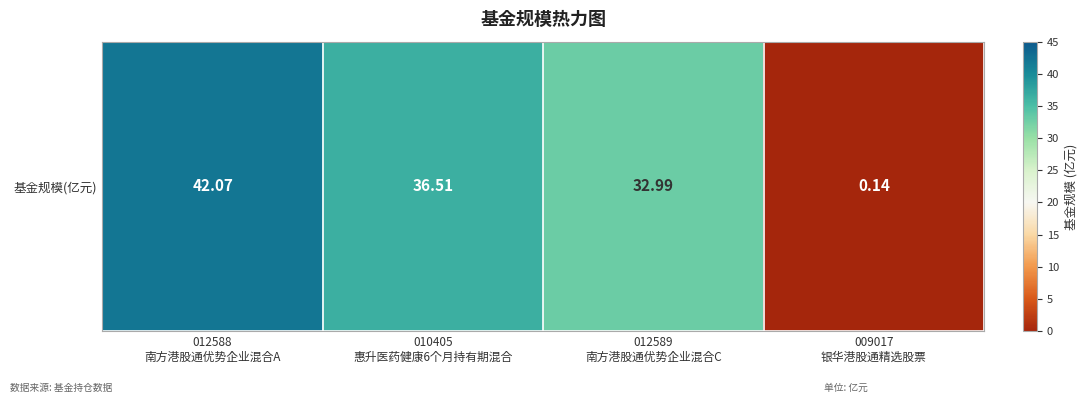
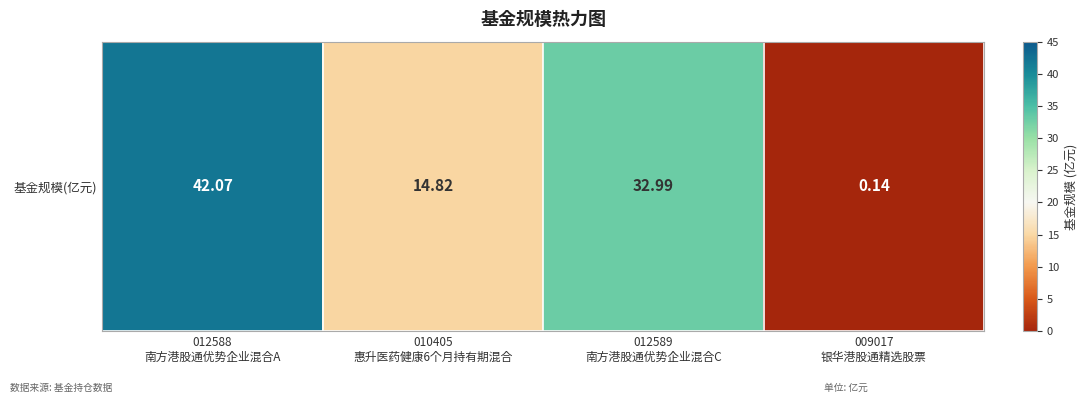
基金规模(亿元), 010405 惠升医药健康6个月持有期混合: 36.51 -> 14.82
